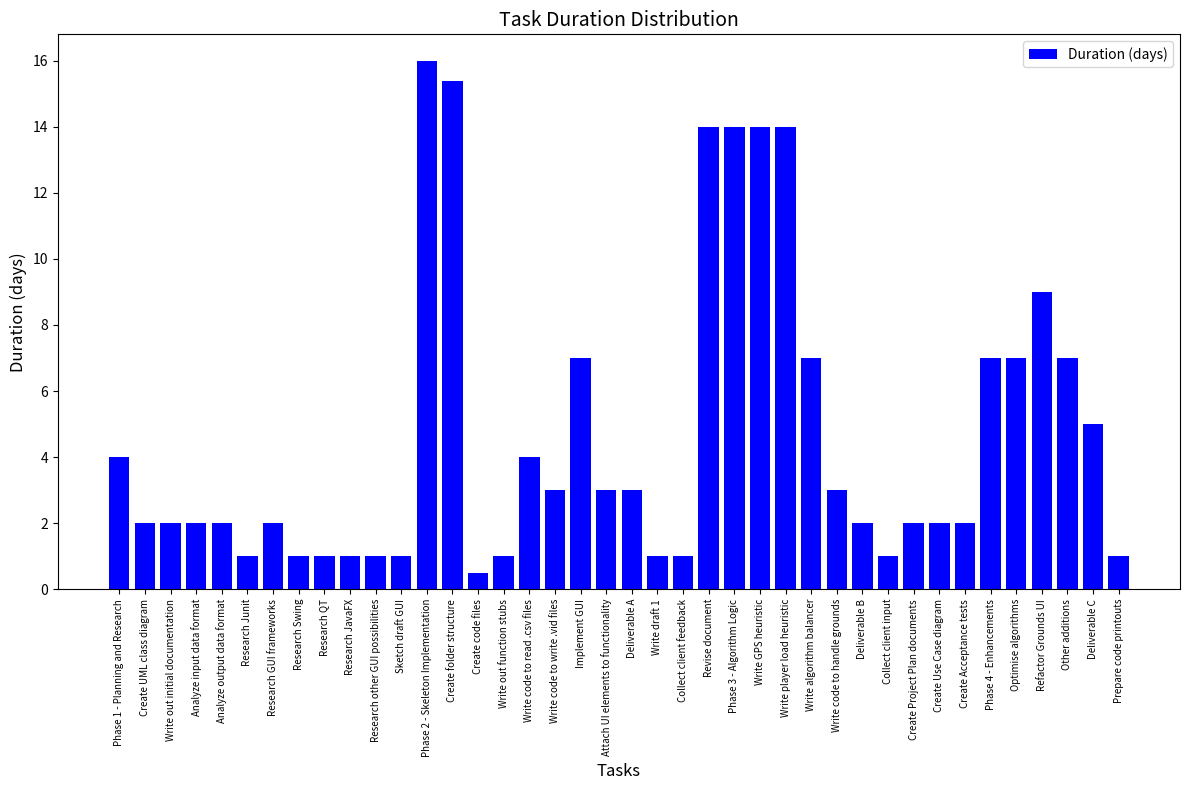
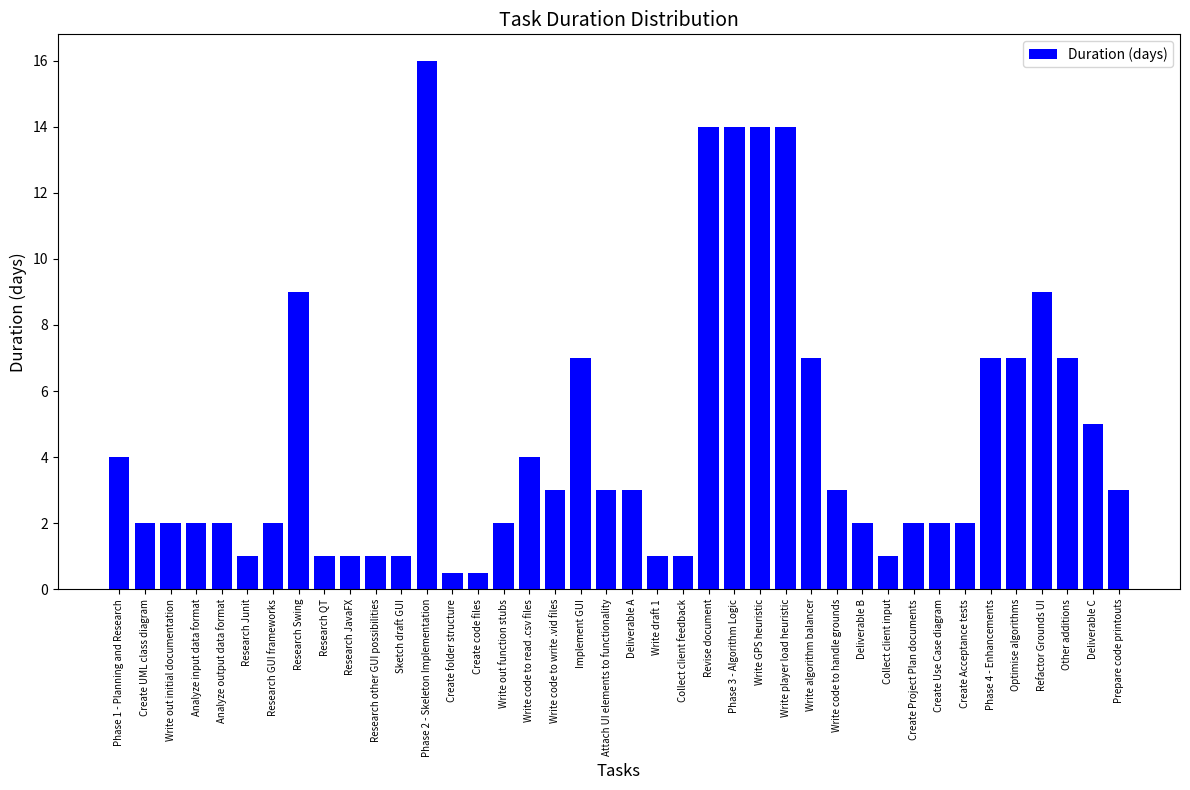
Research Swing: 1 -> 9
Create folder structure: 15.4 -> 0.5
Write out function stubs: 1 -> 2
Prepare code printouts: 1 -> 3
